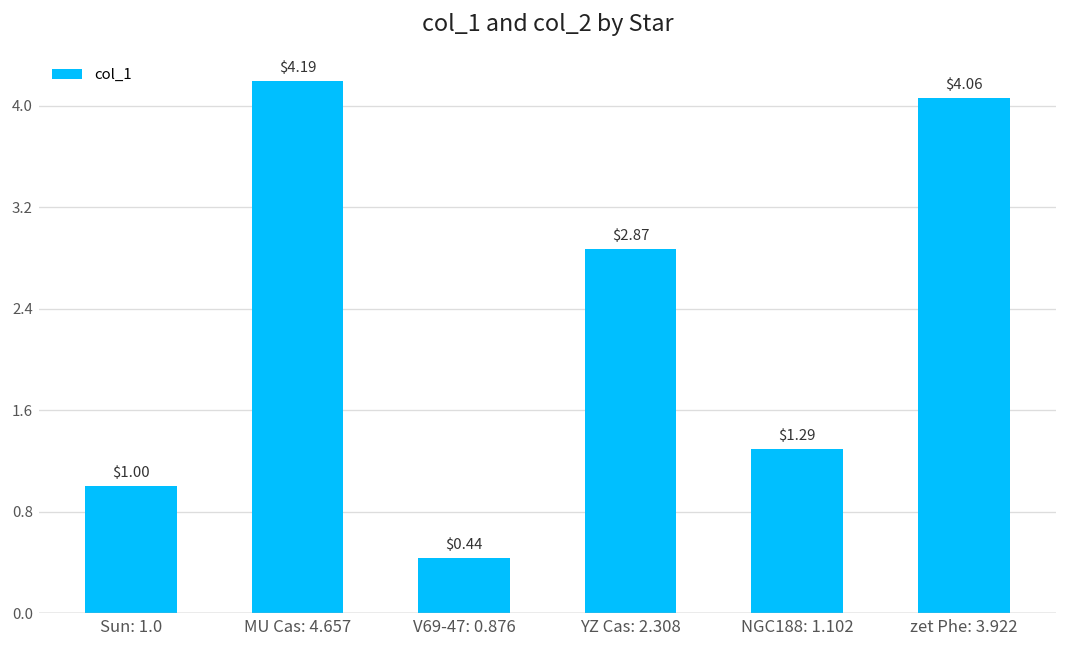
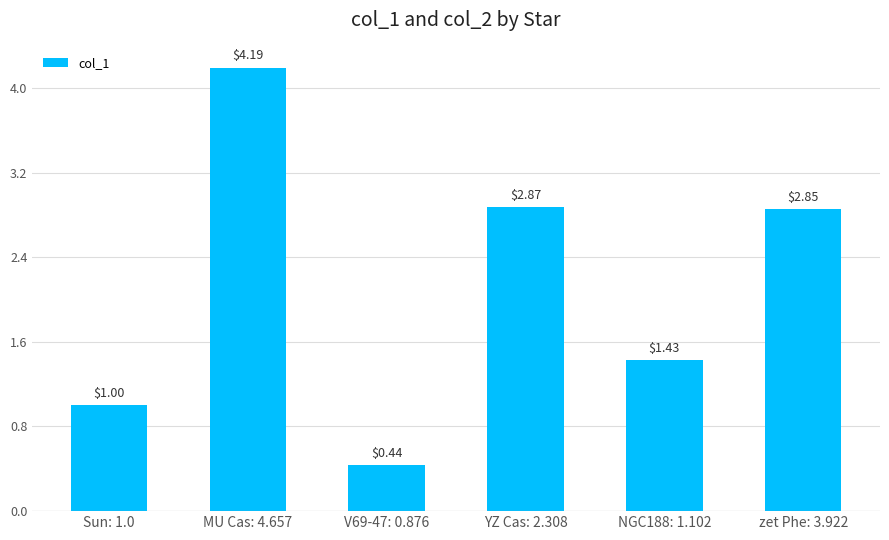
NGC188: 1.102: $1.29 -> $1.43
zet Phe: 3.922: $4.06 -> $2.85
